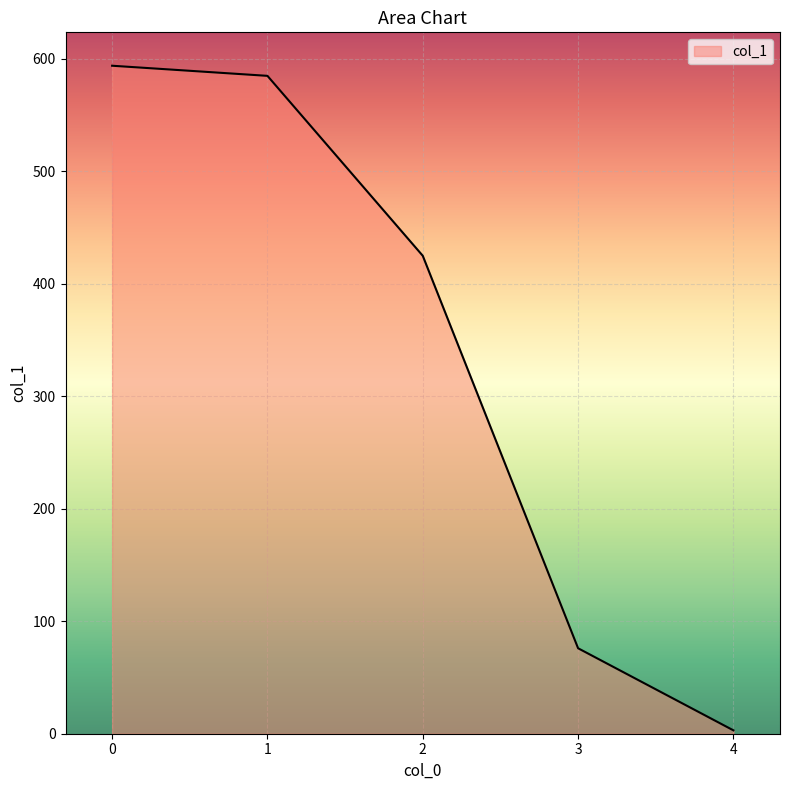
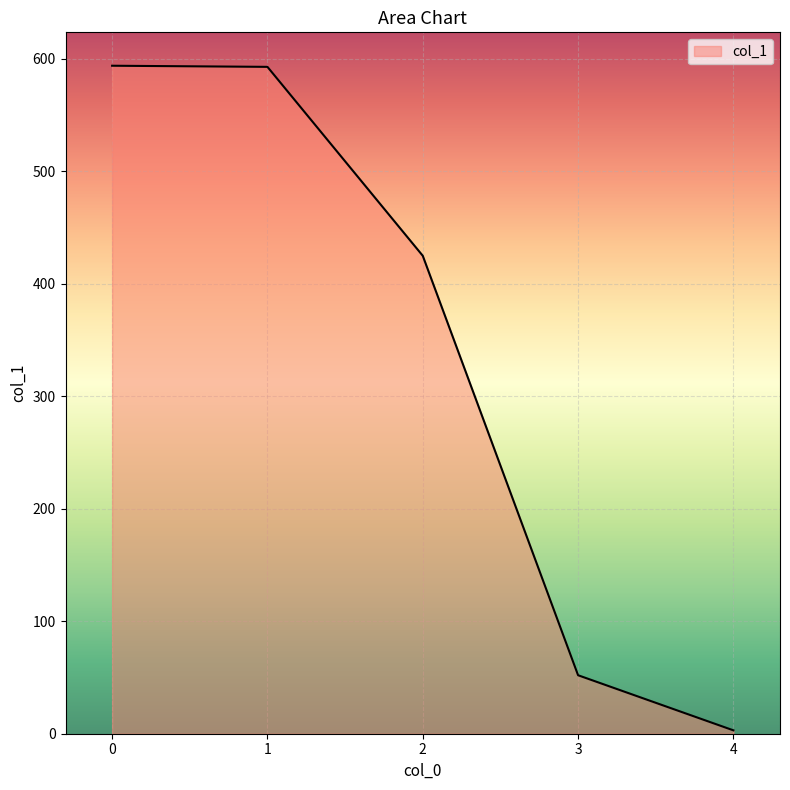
1: 585 -> 593
3: 76 -> 52
